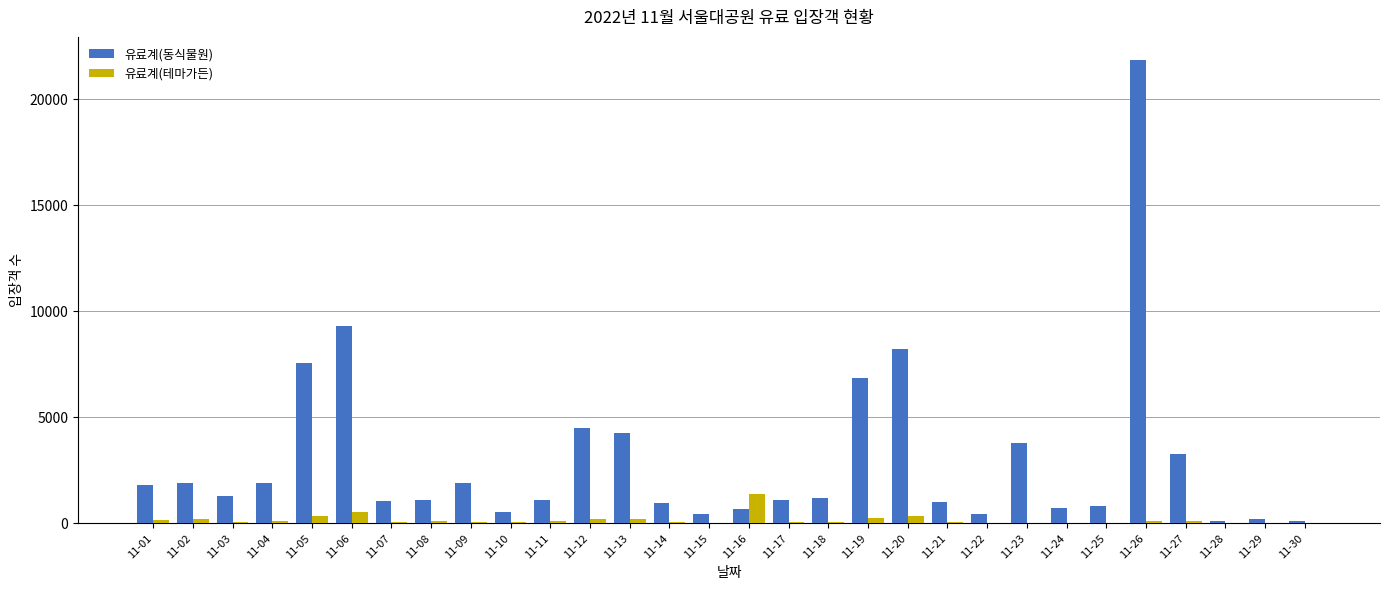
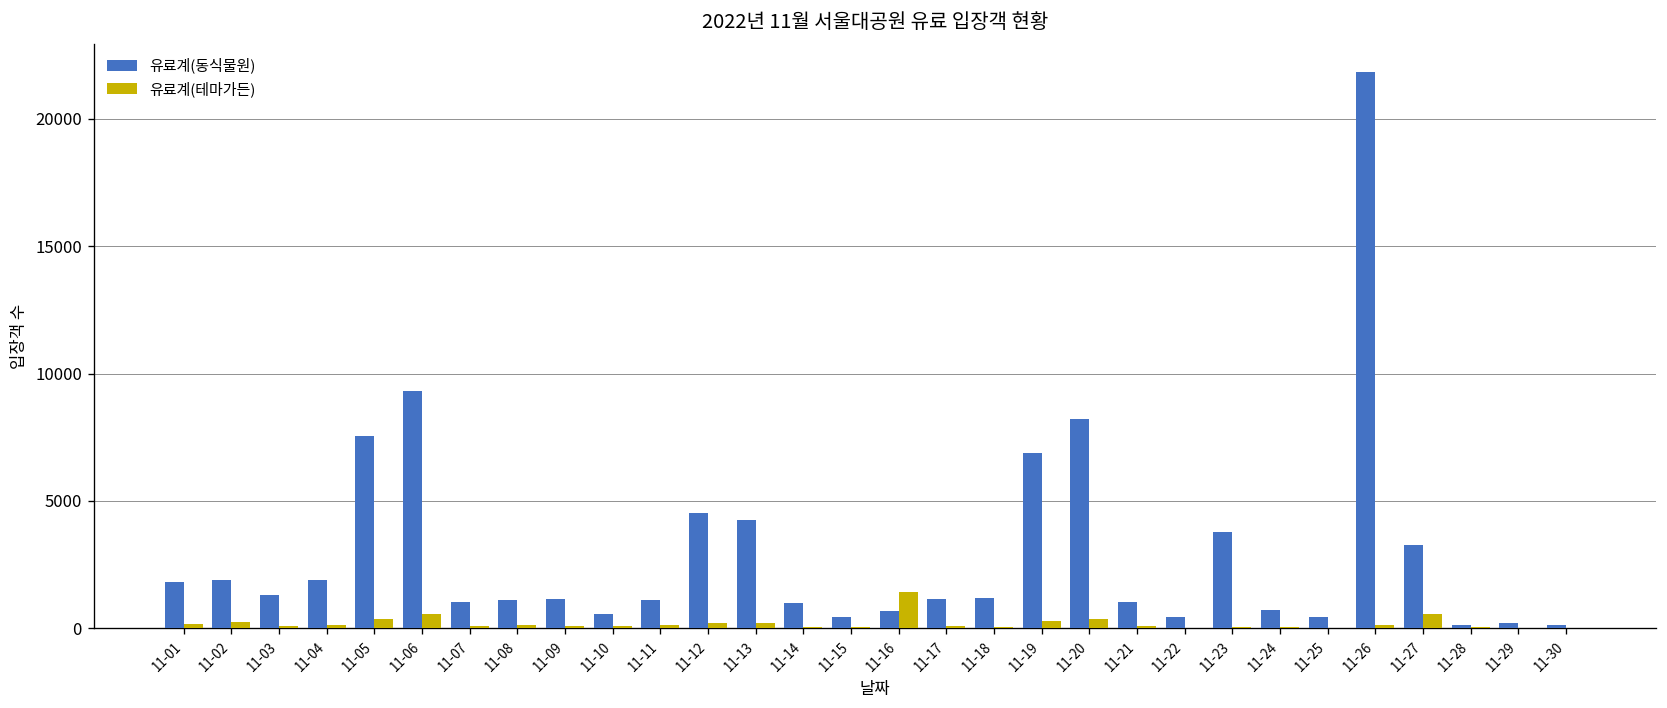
유료계(동식물원), 11-09: 1900 -> 1200
유료계(동식물원), 11-25: 800 -> 500
유료계(테마가든), 11-27: 100 -> 500
